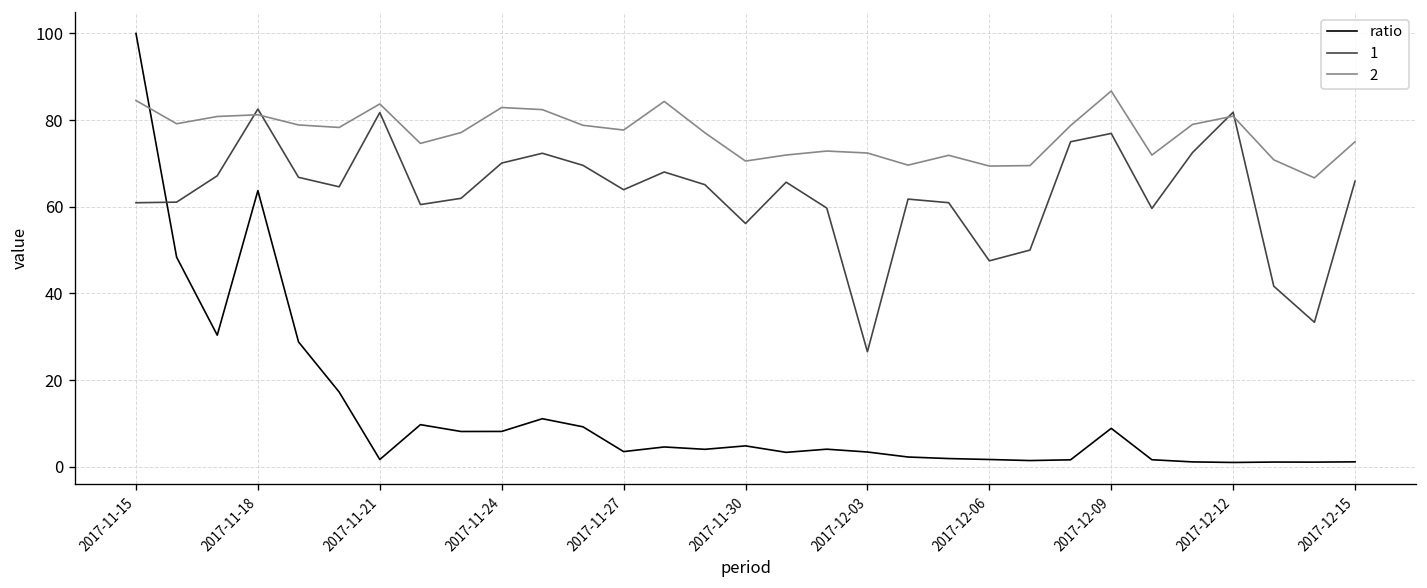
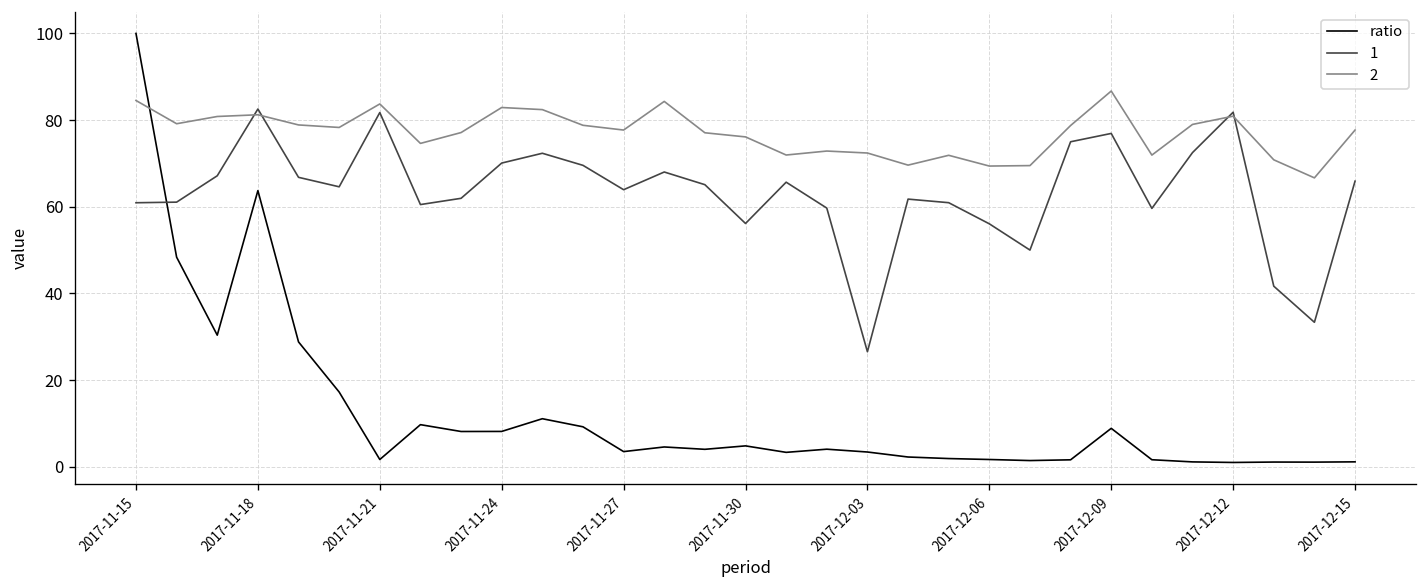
2, 2017-11-30: 71 -> 76
1, 2017-12-06: 48 -> 56
2, 2017-12-15: 75 -> 78
